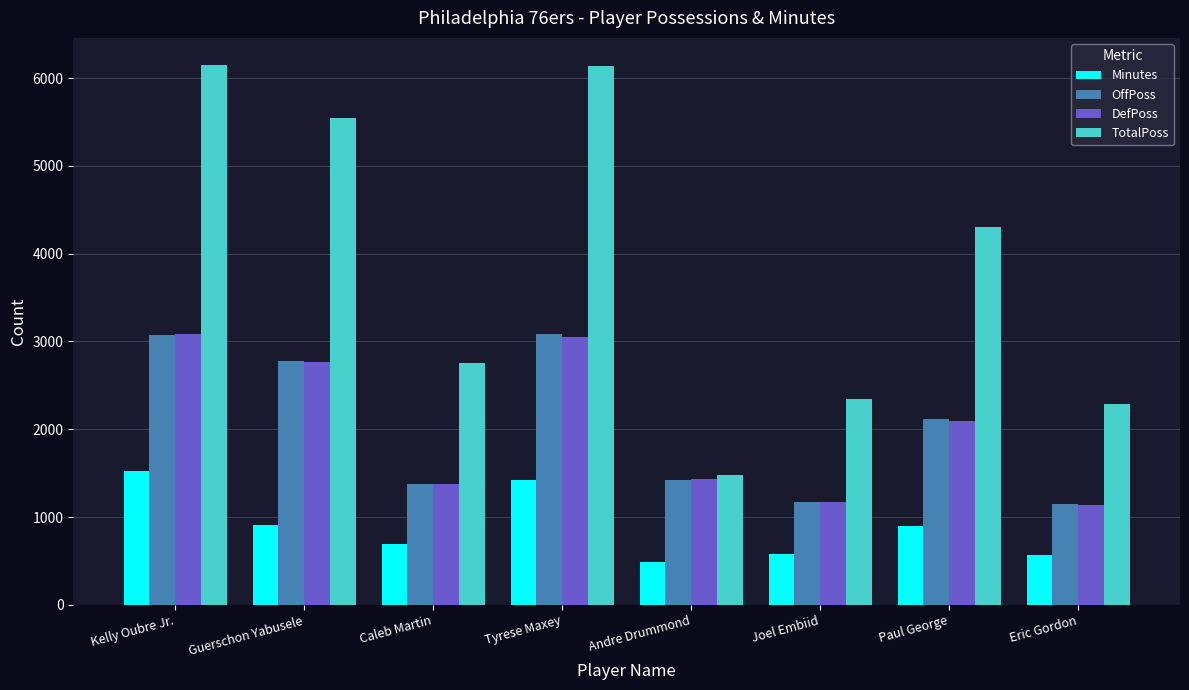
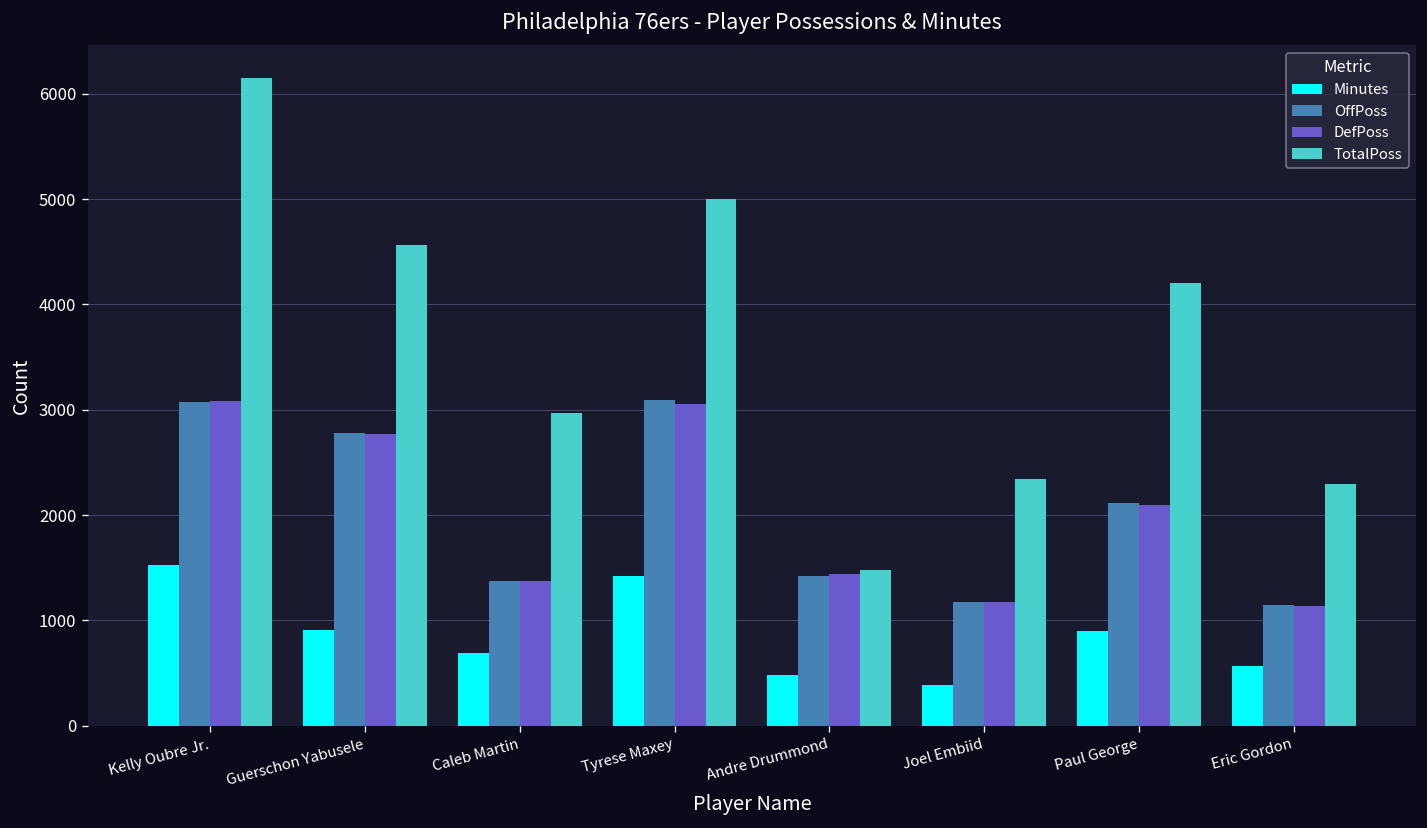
TotalPoss, Guerschon Yabusele: 5500 -> 4600
TotalPoss, Caleb Martin: 2700 -> 3000
TotalPoss, Tyrese Maxey: 6100 -> 5000
Minutes, Joel Embiid: 600 -> 400
TotalPoss, Paul George: 4300 -> 4200
